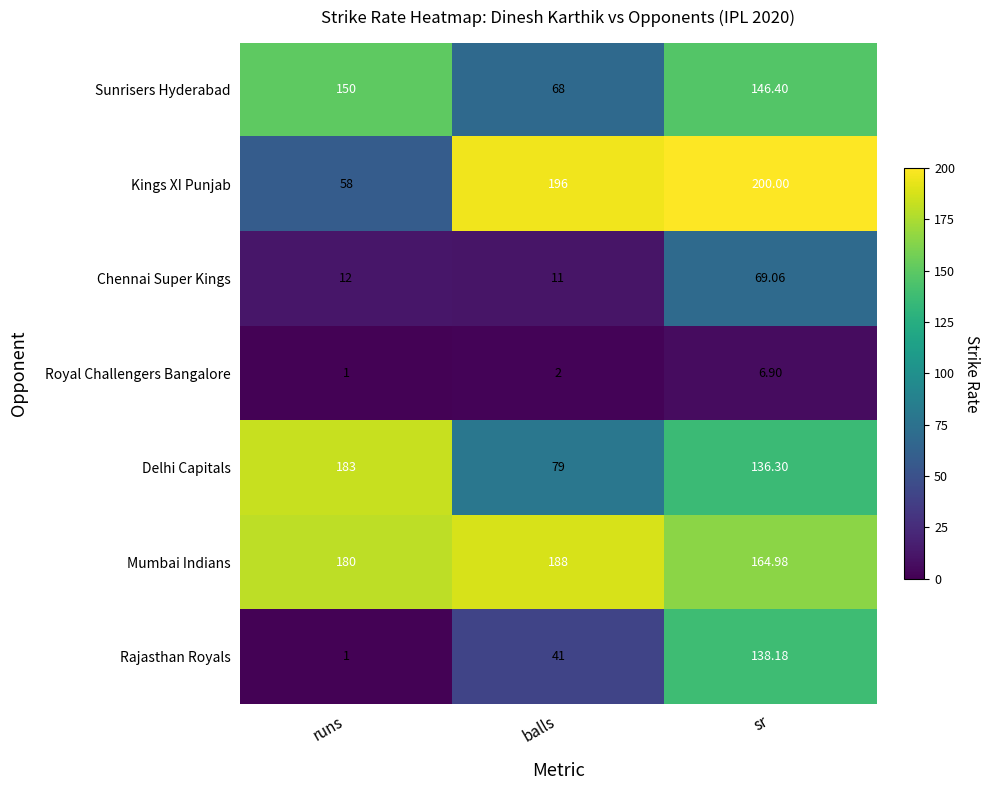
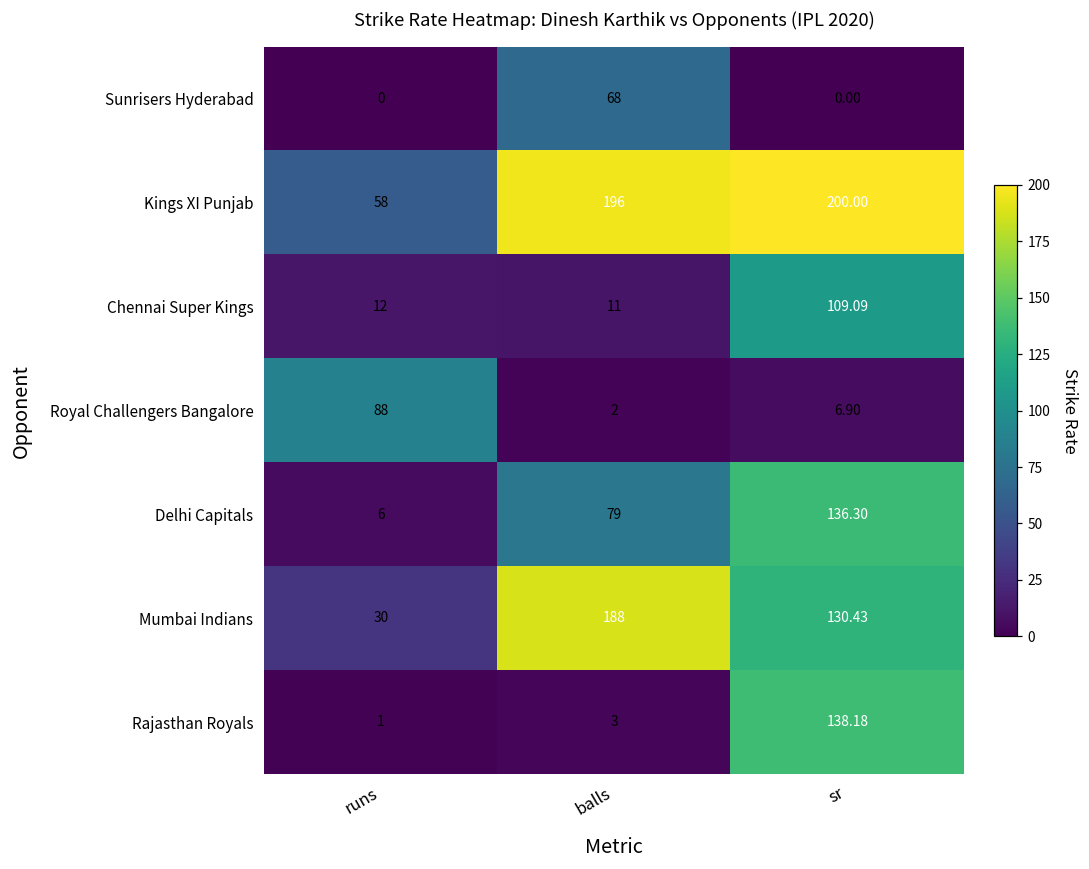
Sunrisers Hyderabad, runs: 150 -> 0
Sunrisers Hyderabad, sr: 146.40 -> 0.00
Chennai Super Kings, sr: 69.06 -> 109.09
Royal Challengers Bangalore, runs: 1 -> 88
Delhi Capitals, runs: 183 -> 6
Mumbai Indians, runs: 180 -> 30
Mumbai Indians, sr: 164.98 -> 130.43
Rajasthan Royals, balls: 41 -> 3
